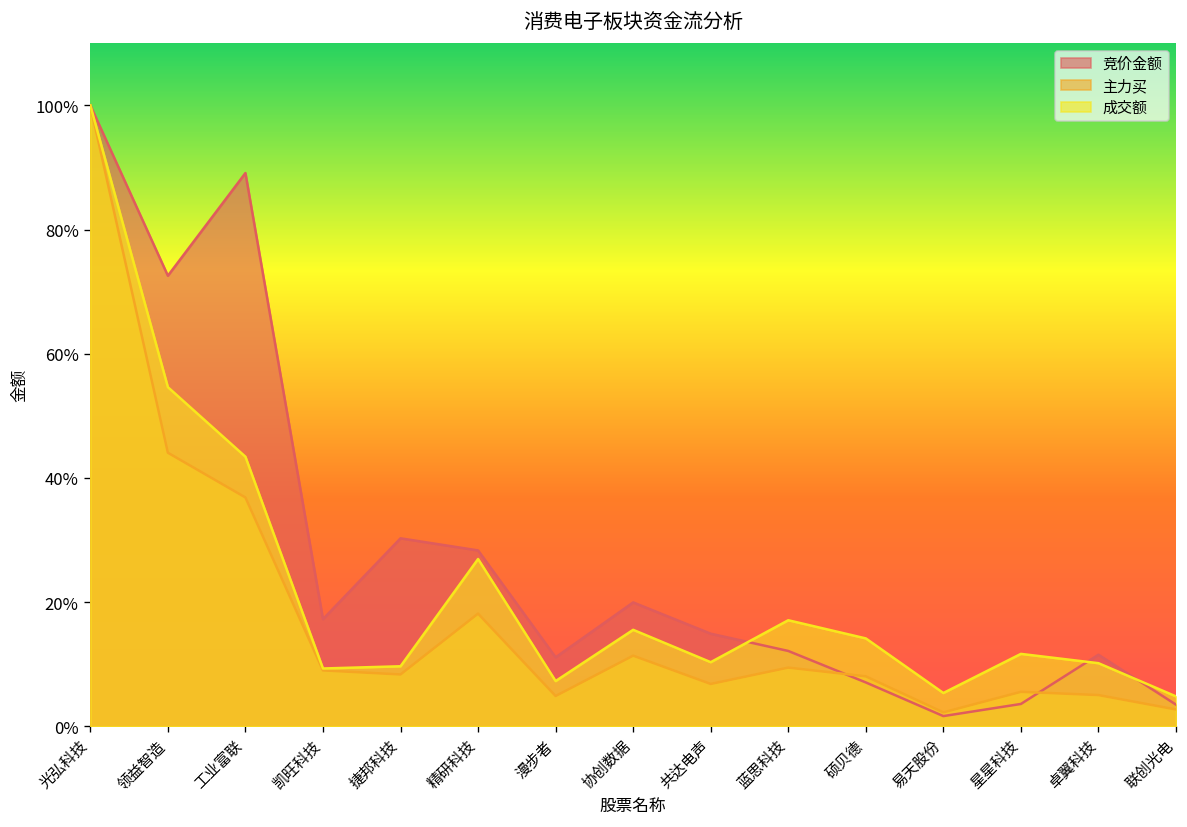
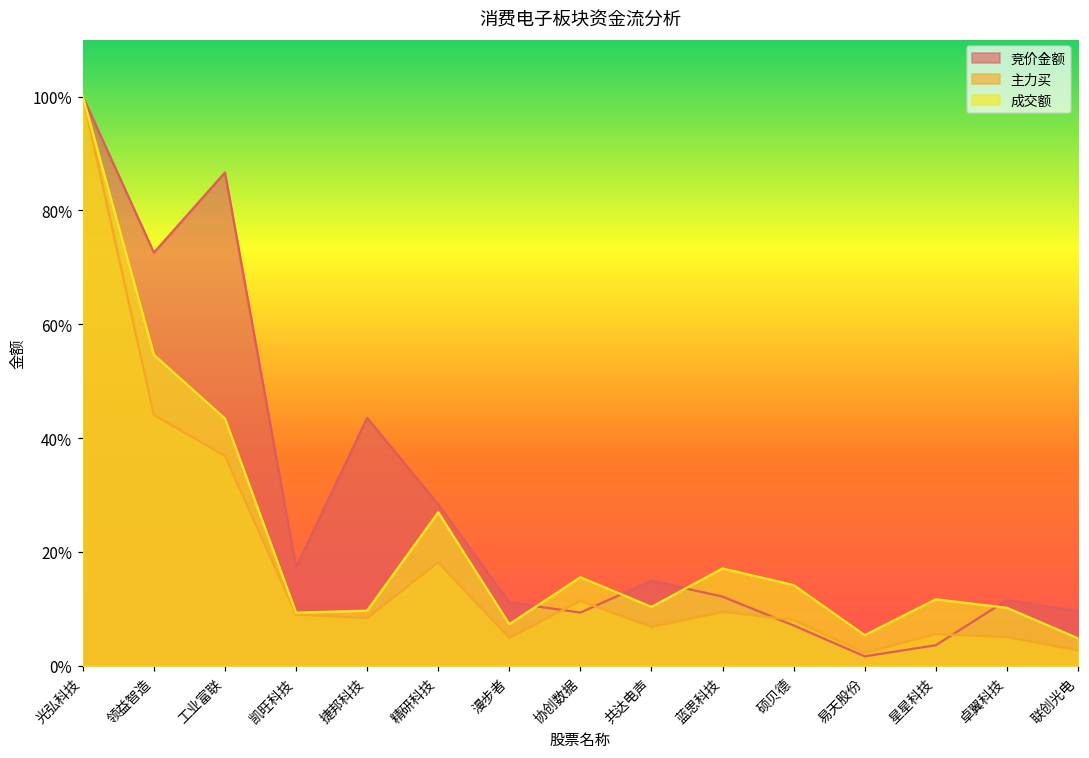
竞价金额, 工业富联: 89% -> 87%
竞价金额, 捷邦科技: 30% -> 44%
竞价金额, 协创数据: 20% -> 9%
竞价金额, 联创光电: 4% -> 10%
